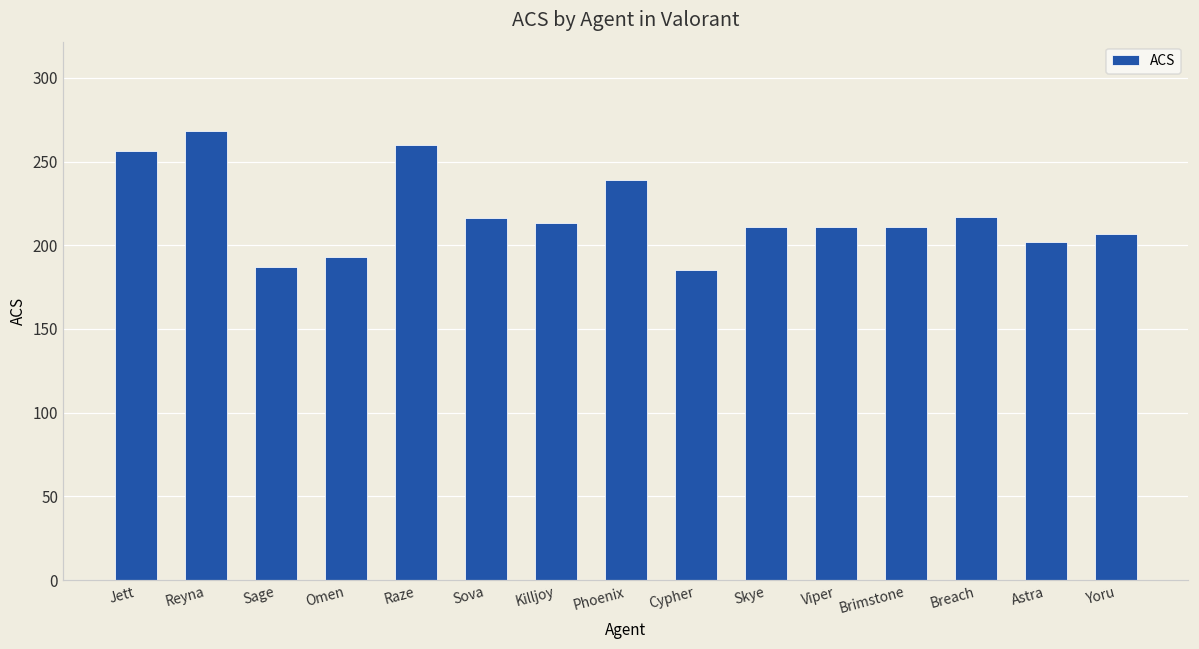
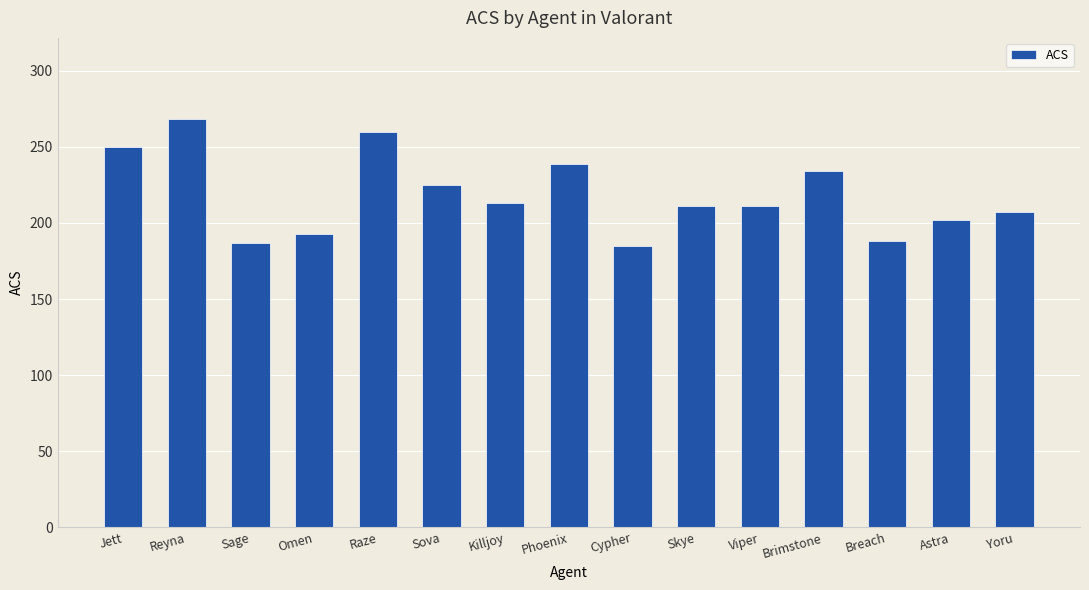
Jett: 256 -> 250
Sova: 216 -> 225
Brimstone: 211 -> 234
Breach: 217 -> 188
